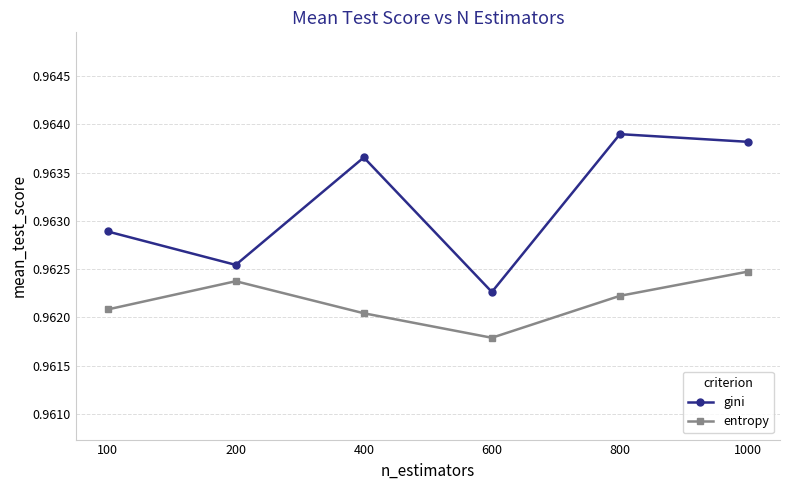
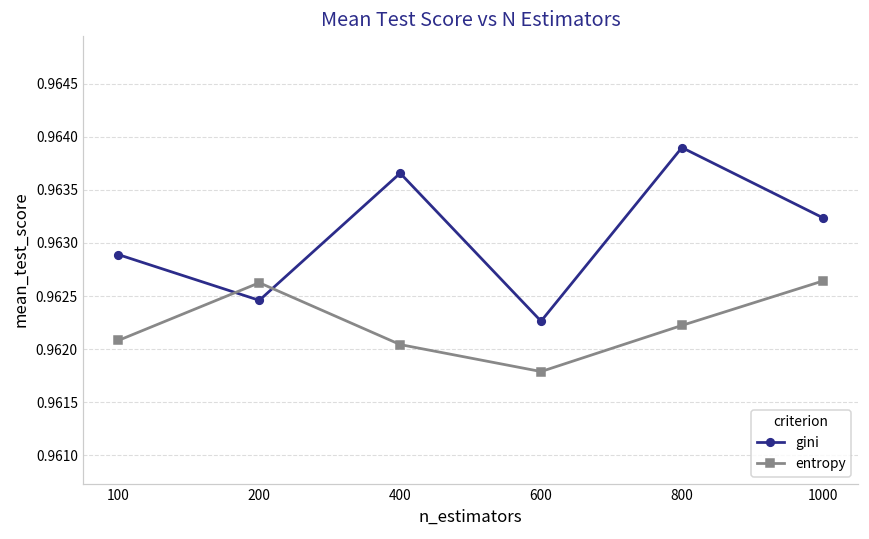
gini, 200: 0.96254 -> 0.96246
entropy, 200: 0.9624 -> 0.9626
gini, 1000: 0.9638 -> 0.9632
entropy, 1000: 0.9625 -> 0.9626
